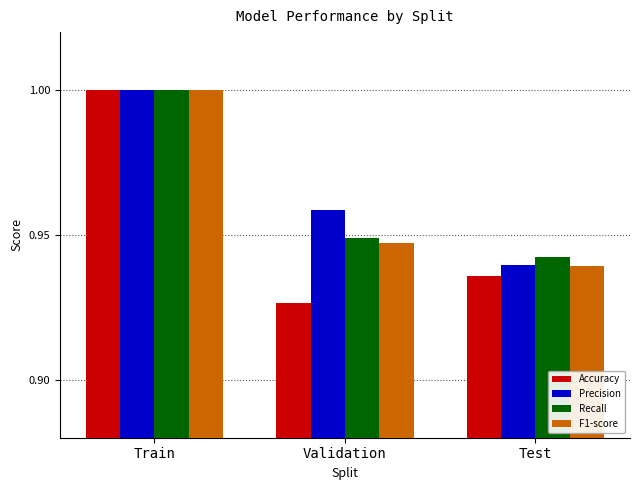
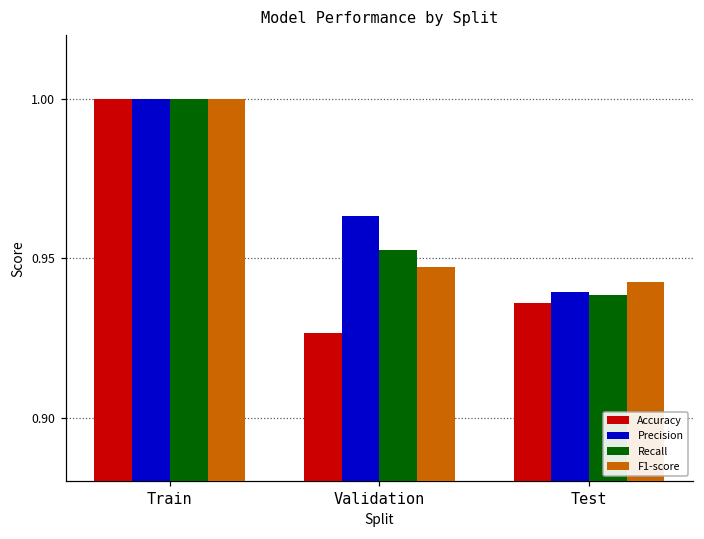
Precision, Validation: 0.958 -> 0.963
Recall, Validation: 0.949 -> 0.953
Recall, Test: 0.943 -> 0.938
F1-score, Test: 0.939 -> 0.943
